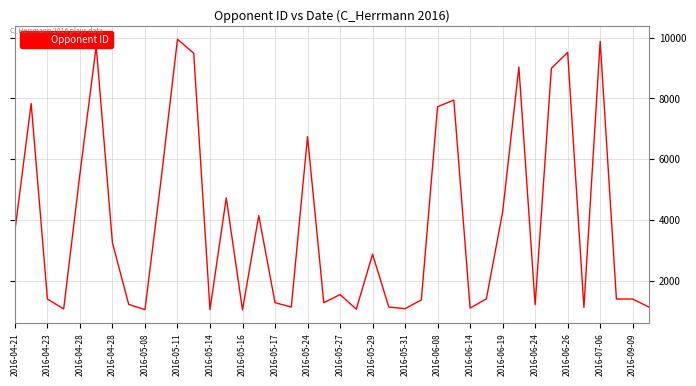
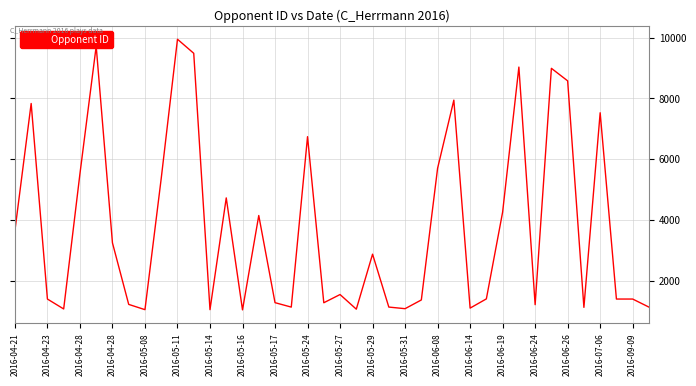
2016-06-08: 7700 -> 5700
2016-06-26: 9500 -> 8600
2016-07-06: 9900 -> 7500
